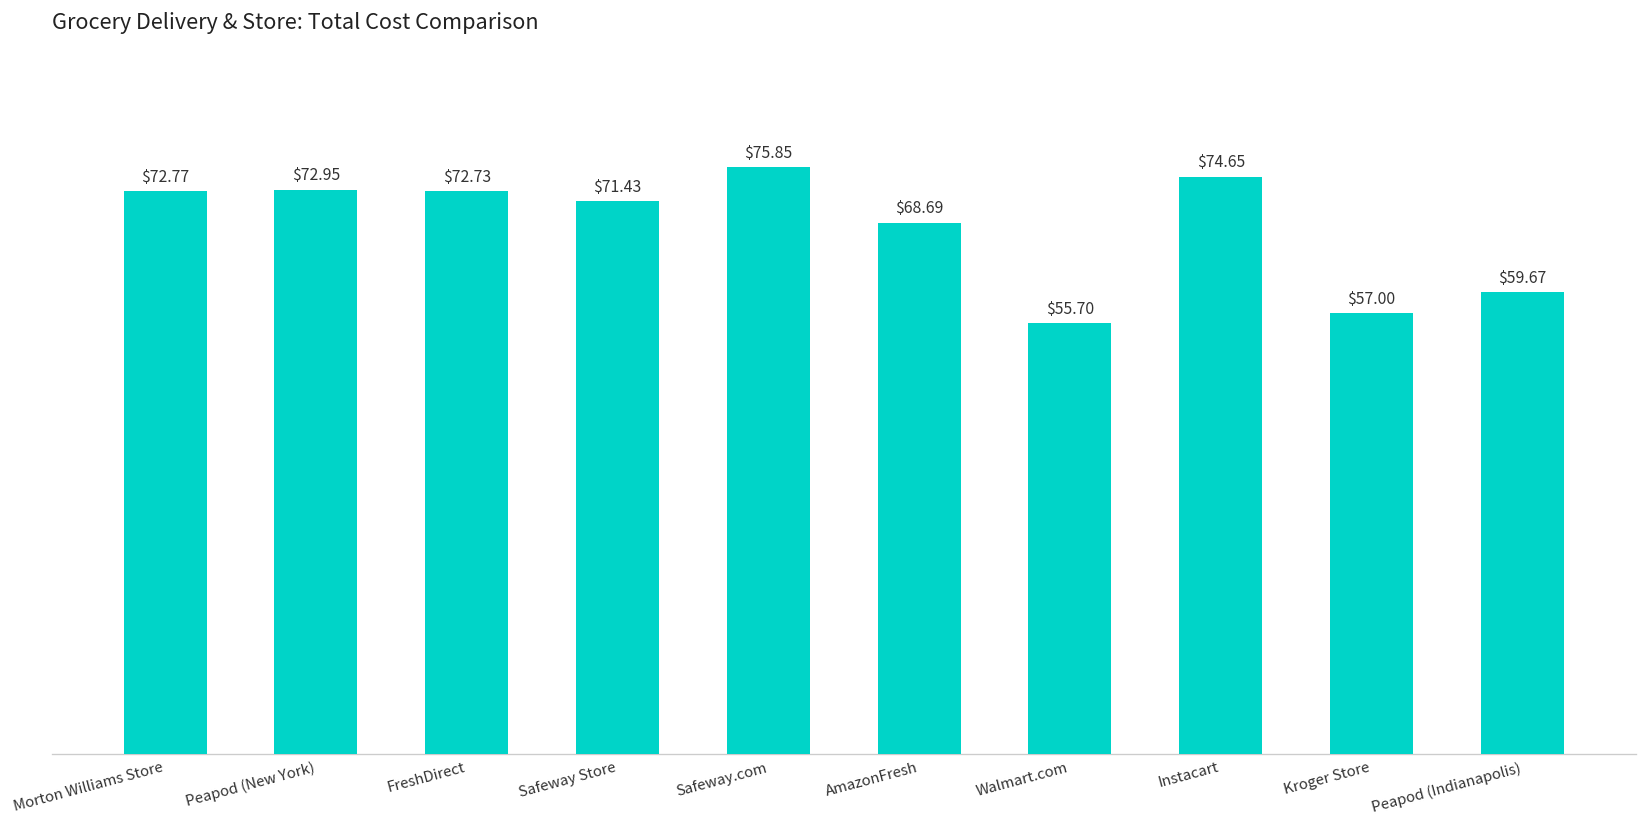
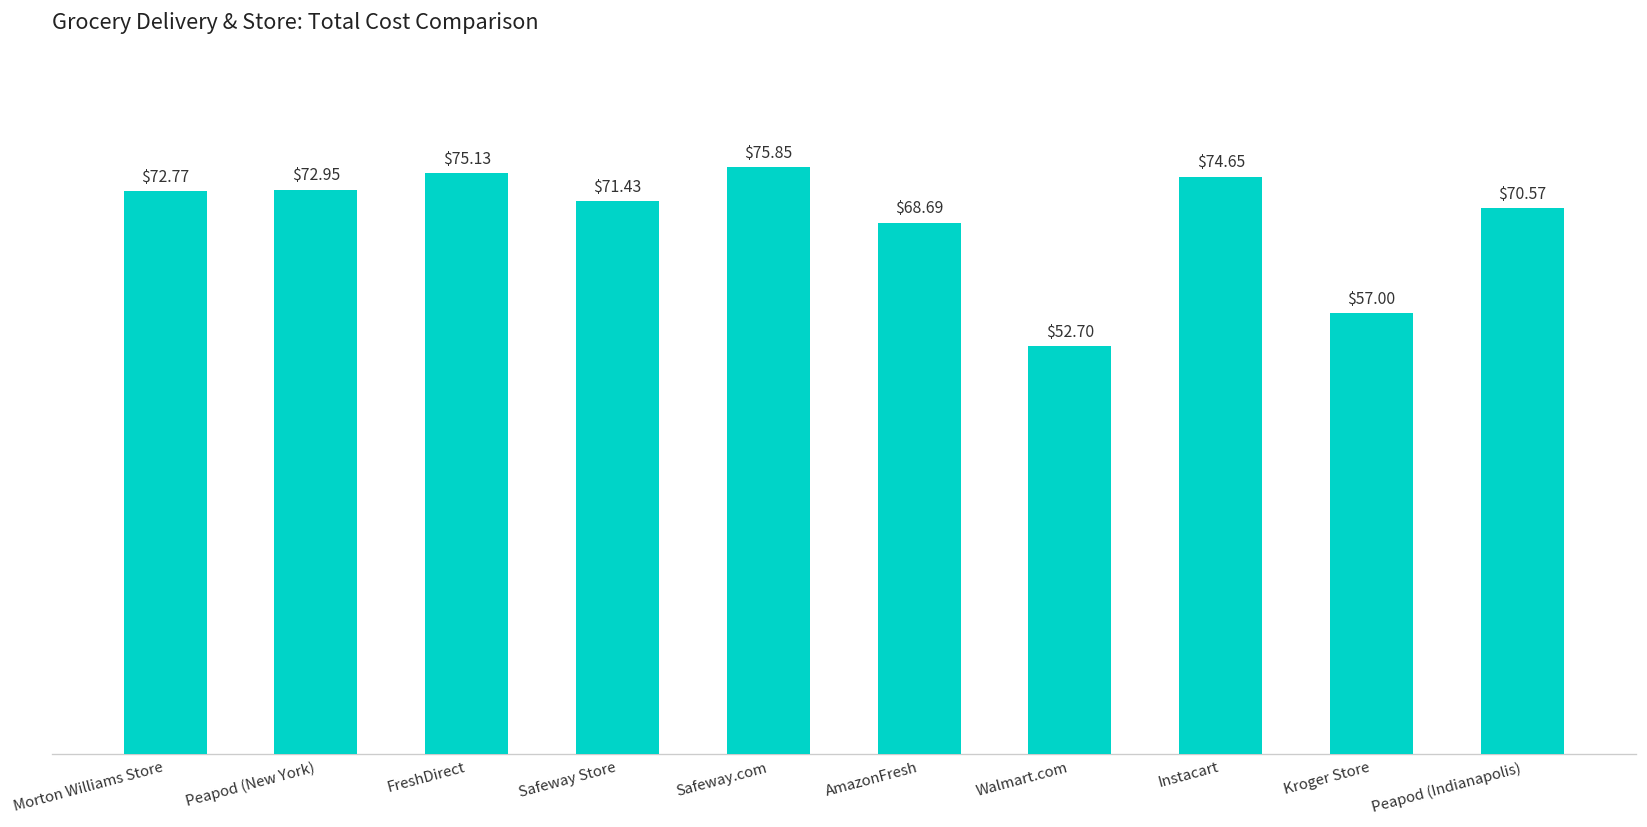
FreshDirect: $72.73 -> $75.13
Walmart.com: $55.70 -> $52.70
Peapod (Indianapolis): $59.67 -> $70.57
